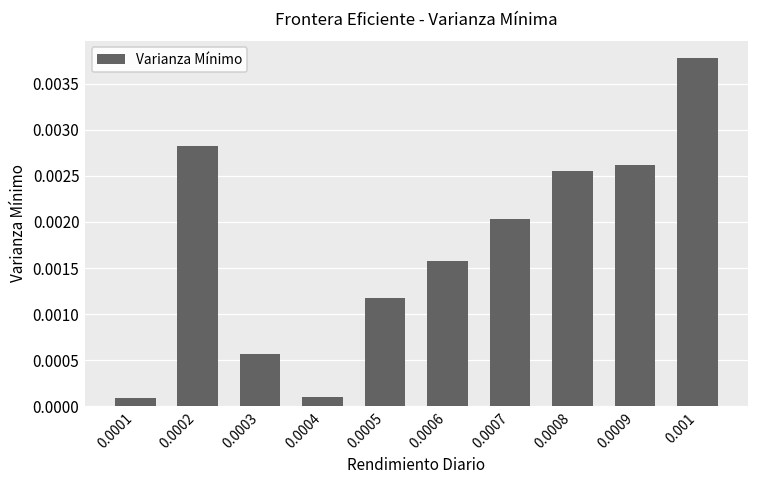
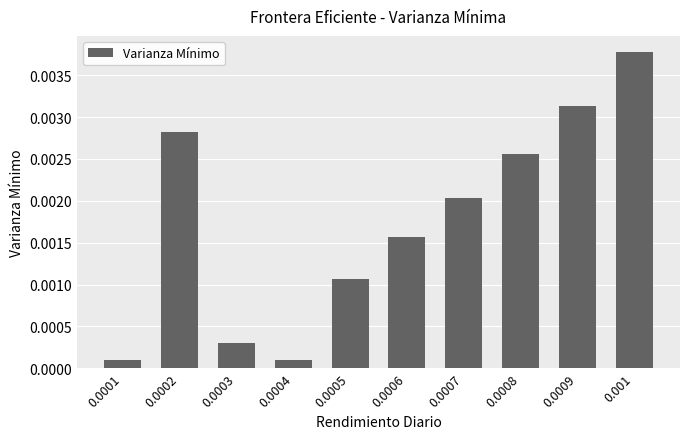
0.0003: 0.0006 -> 0.0003
0.0005: 0.0012 -> 0.0011
0.0009: 0.0026 -> 0.0031
